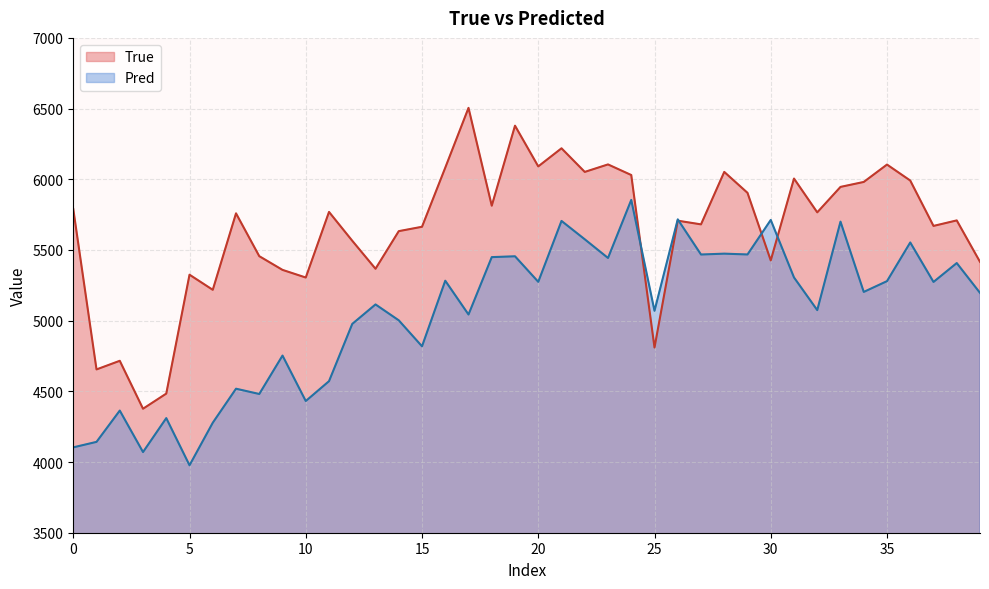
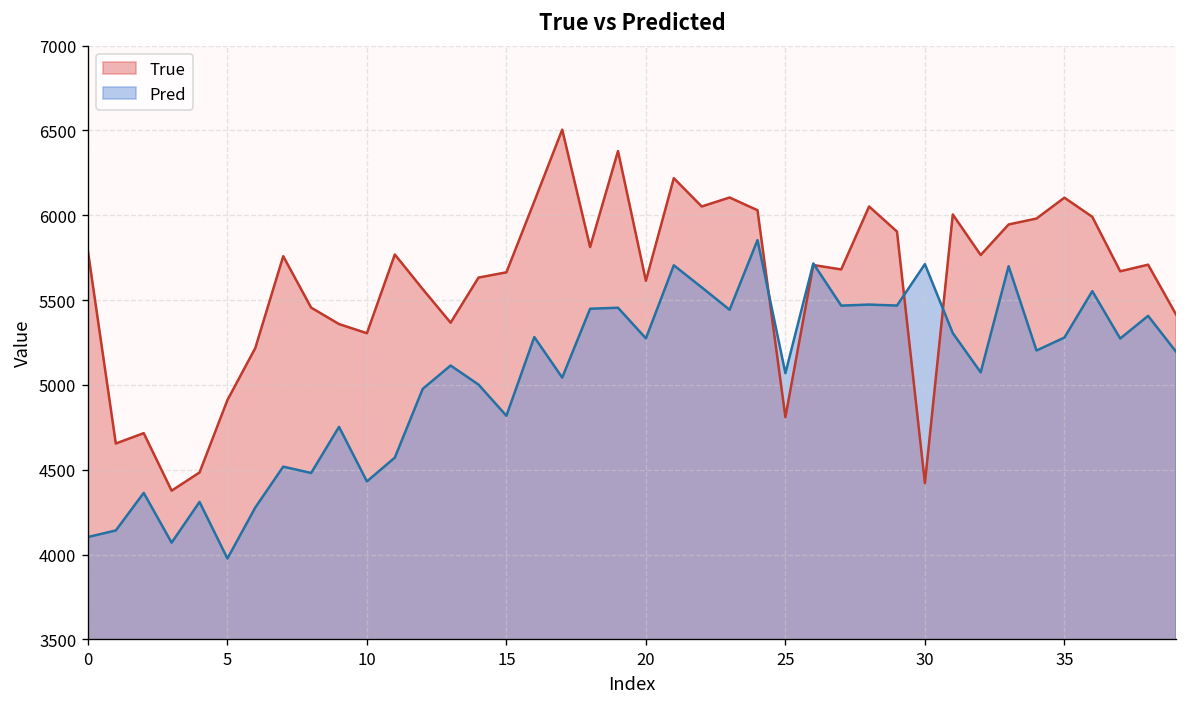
True, 5: 5330 -> 4910
True, 20: 6090 -> 5610
True, 30: 5430 -> 4420
